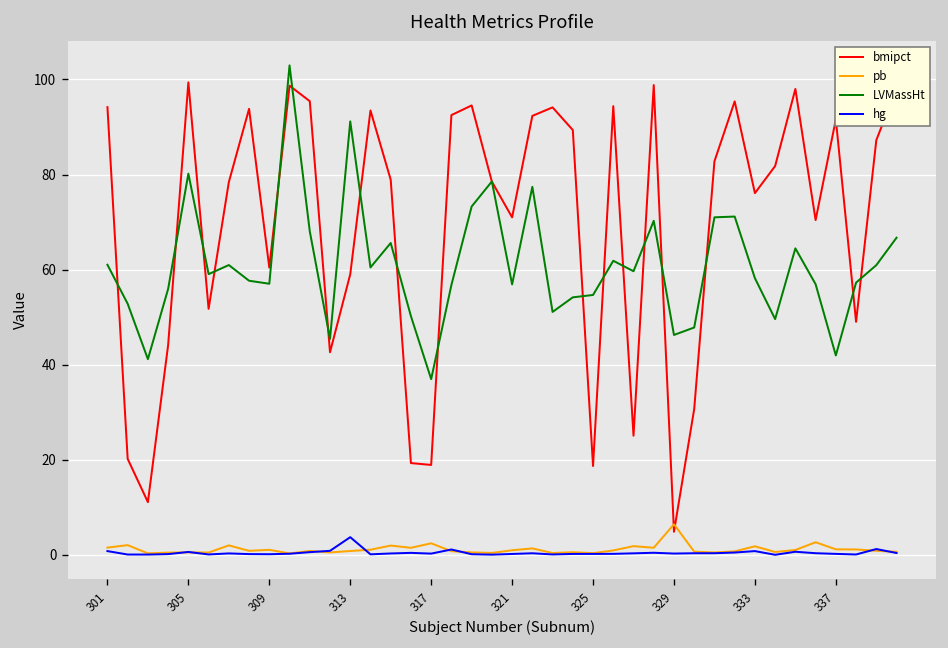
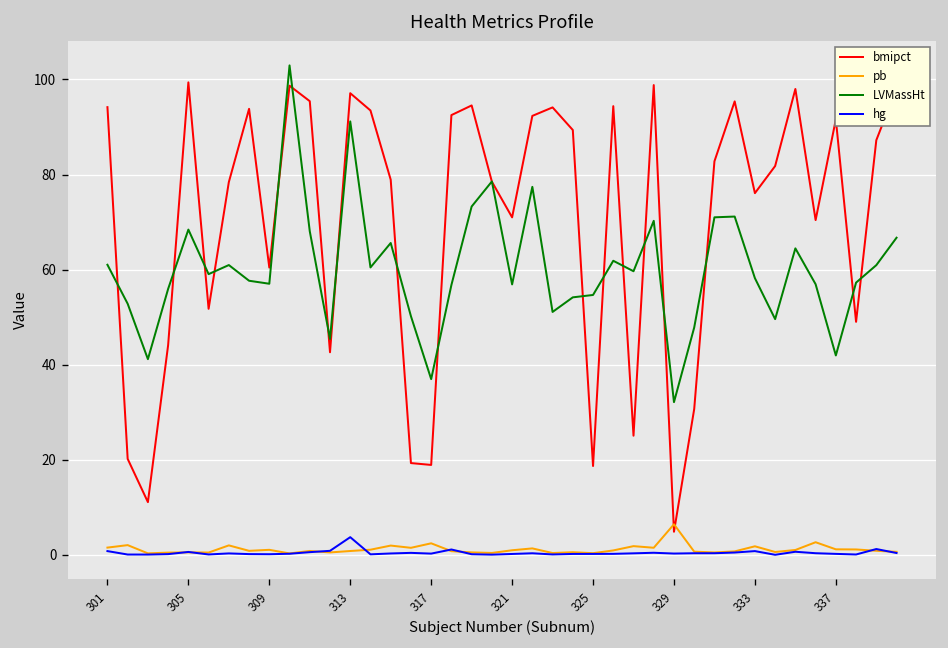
LVMassHt, 305: 80 -> 68
bmipct, 313: 59 -> 97
LVMassHt, 329: 46 -> 32
